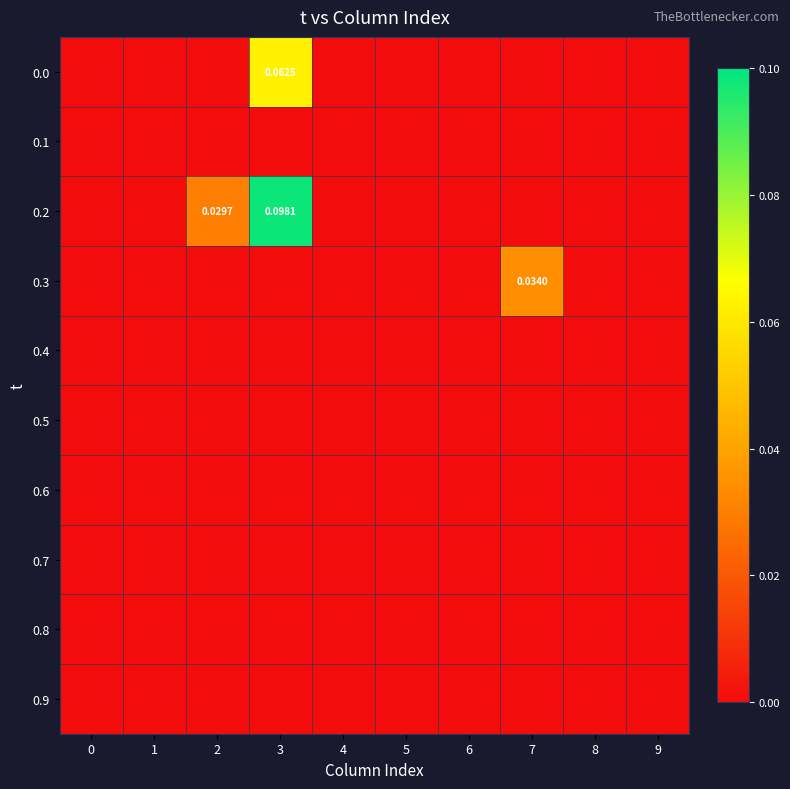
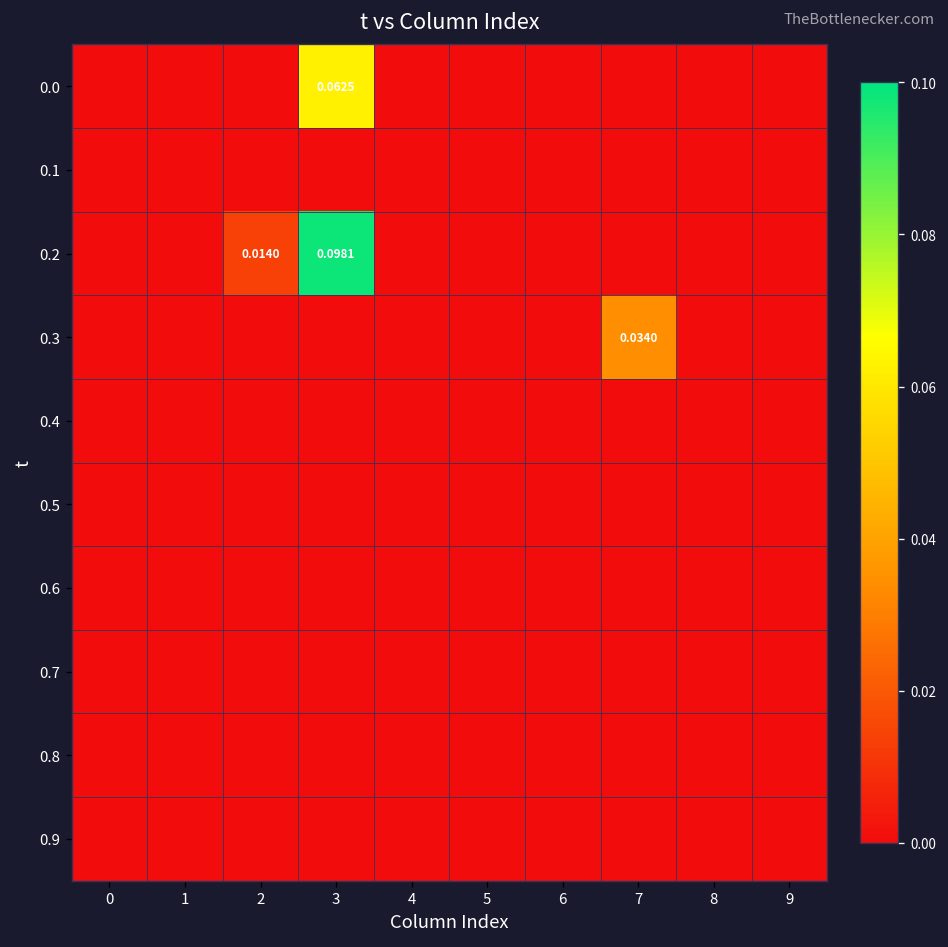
0.2, 2: 0.0297 -> 0.0140
